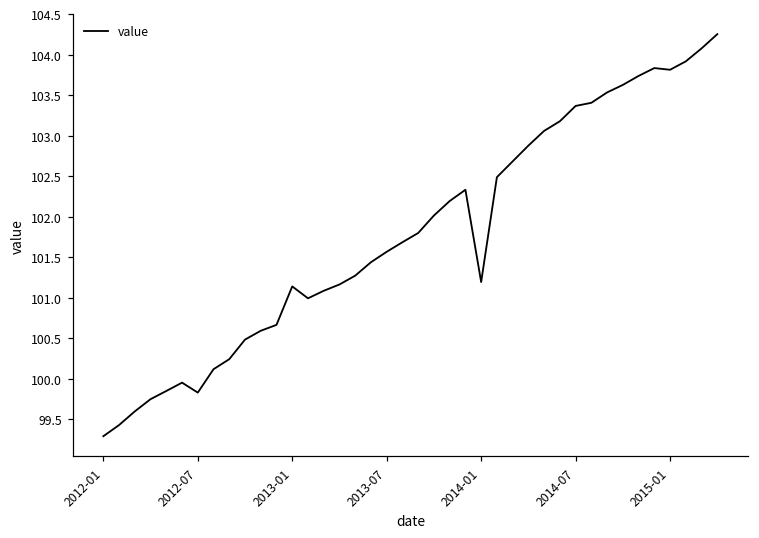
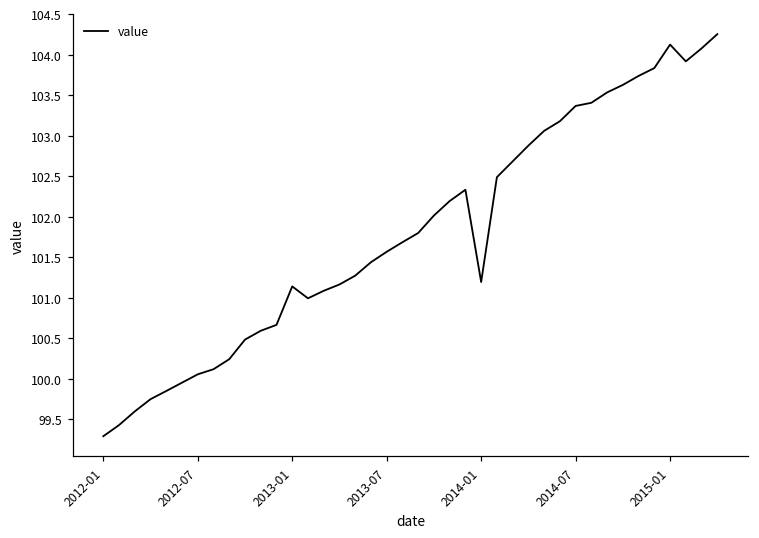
2012-07: 99.8 -> 100.1
2015-01: 103.8 -> 104.1
